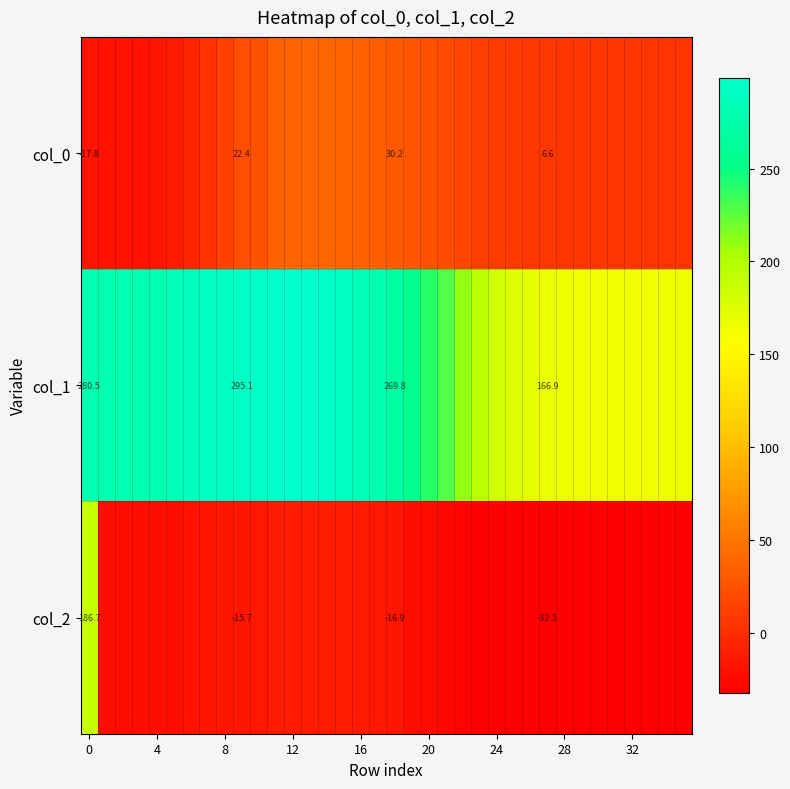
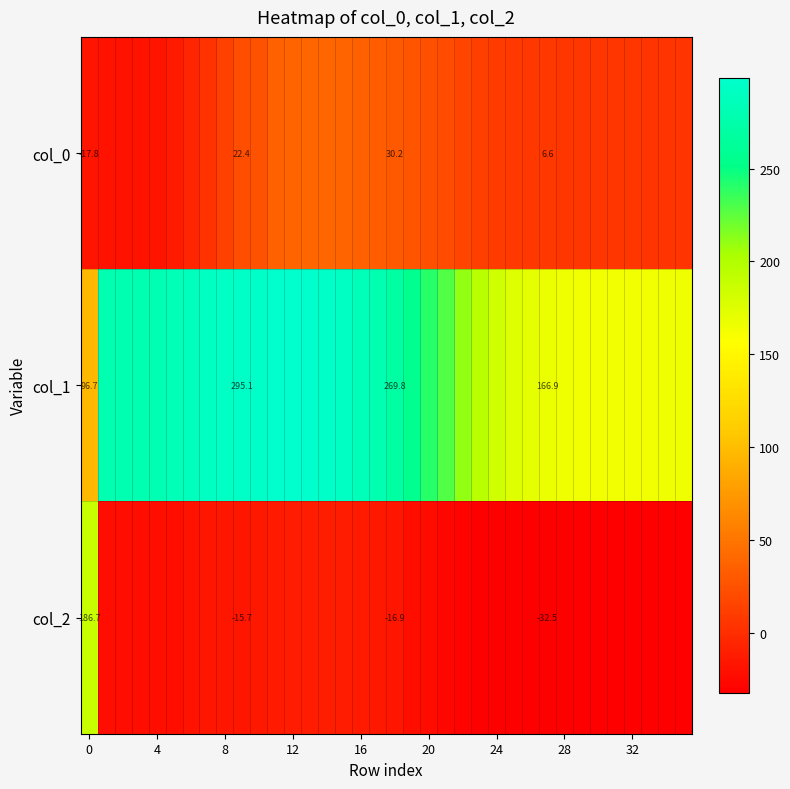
col_1, 0: 280.5 -> 96.7
